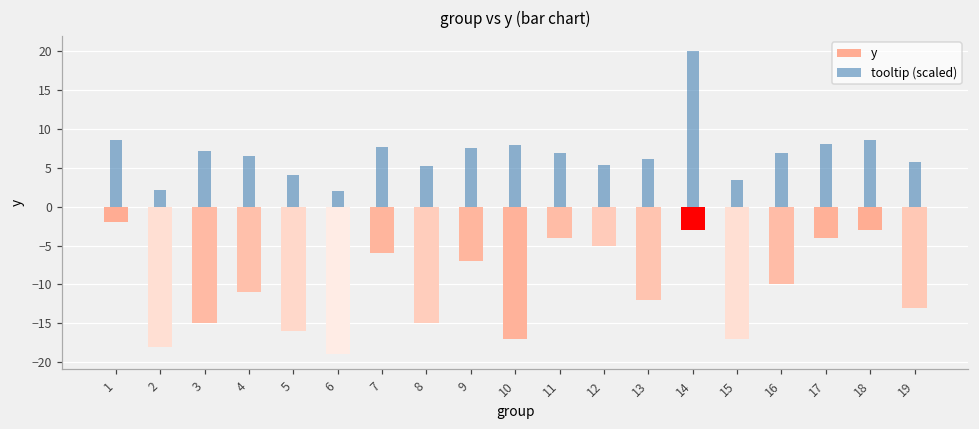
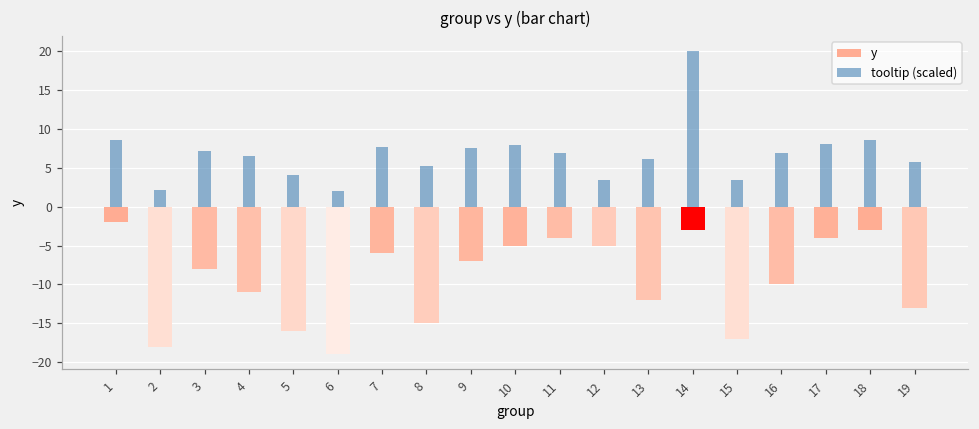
y, 3: -15 -> -8
y, 10: -17 -> -5
tooltip (scaled), 12: 5 -> 3
